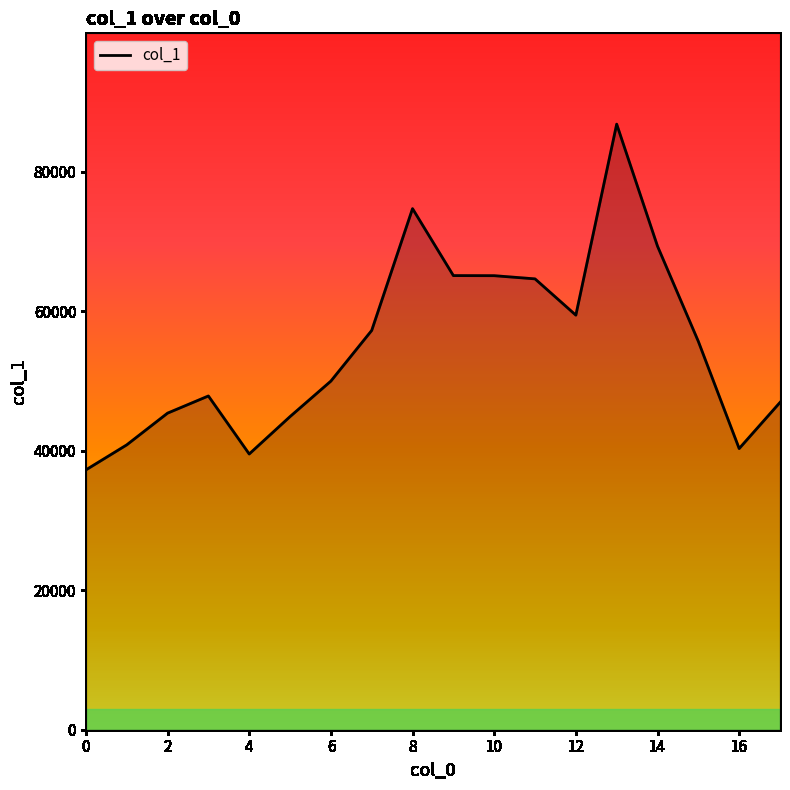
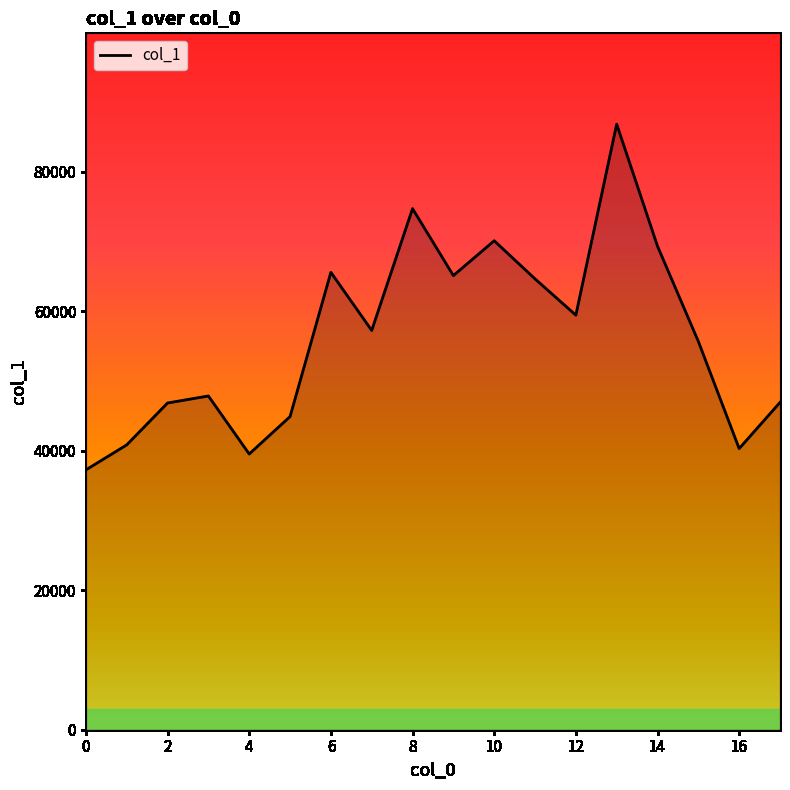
2: 45000 -> 47000
6: 50000 -> 66000
10: 65000 -> 70000
